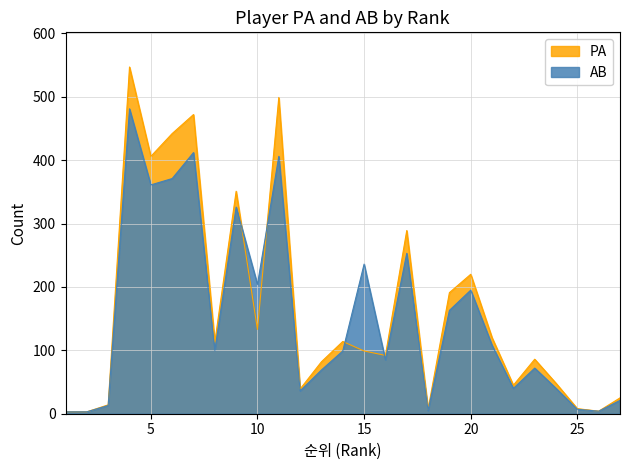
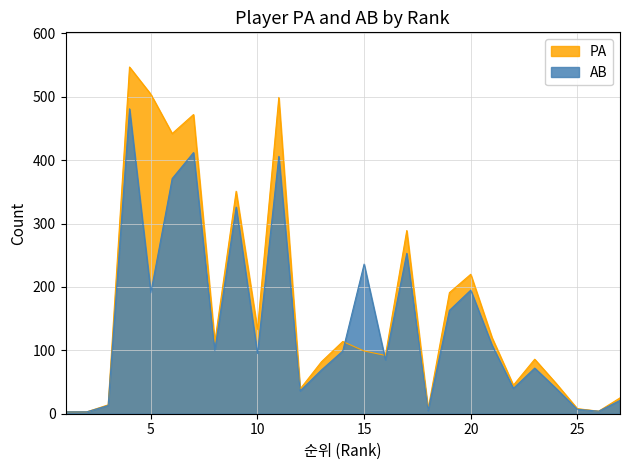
PA, 5: 410 -> 500
AB, 5: 360 -> 190
AB, 10: 200 -> 100
